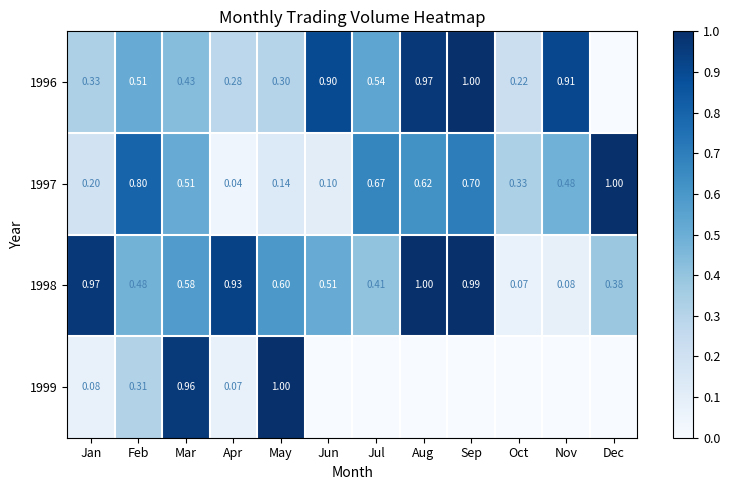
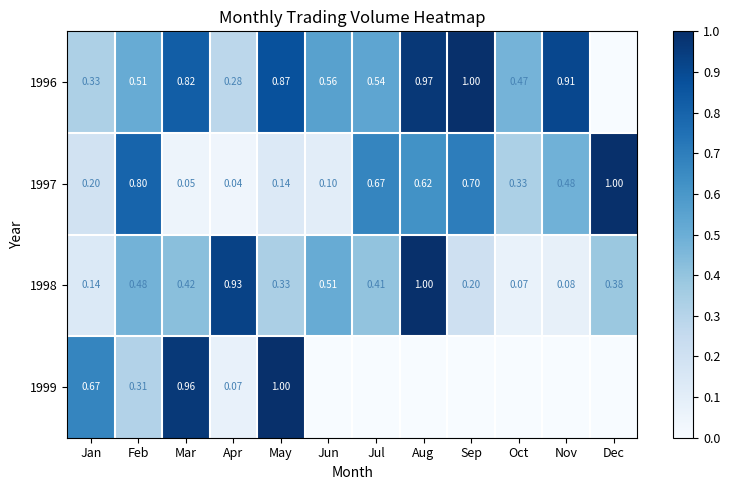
1996, Mar: 0.43 -> 0.82
1996, May: 0.30 -> 0.87
1996, Jun: 0.90 -> 0.56
1996, Oct: 0.22 -> 0.47
1997, Mar: 0.51 -> 0.05
1998, Jan: 0.97 -> 0.14
1998, Mar: 0.58 -> 0.42
1998, May: 0.60 -> 0.33
1998, Sep: 0.99 -> 0.20
1999, Jan: 0.08 -> 0.67
